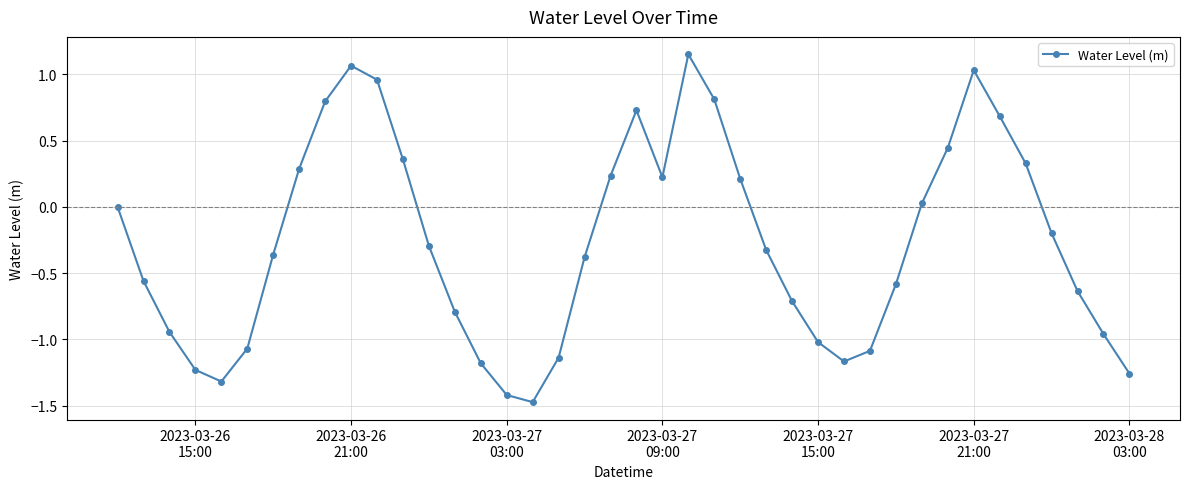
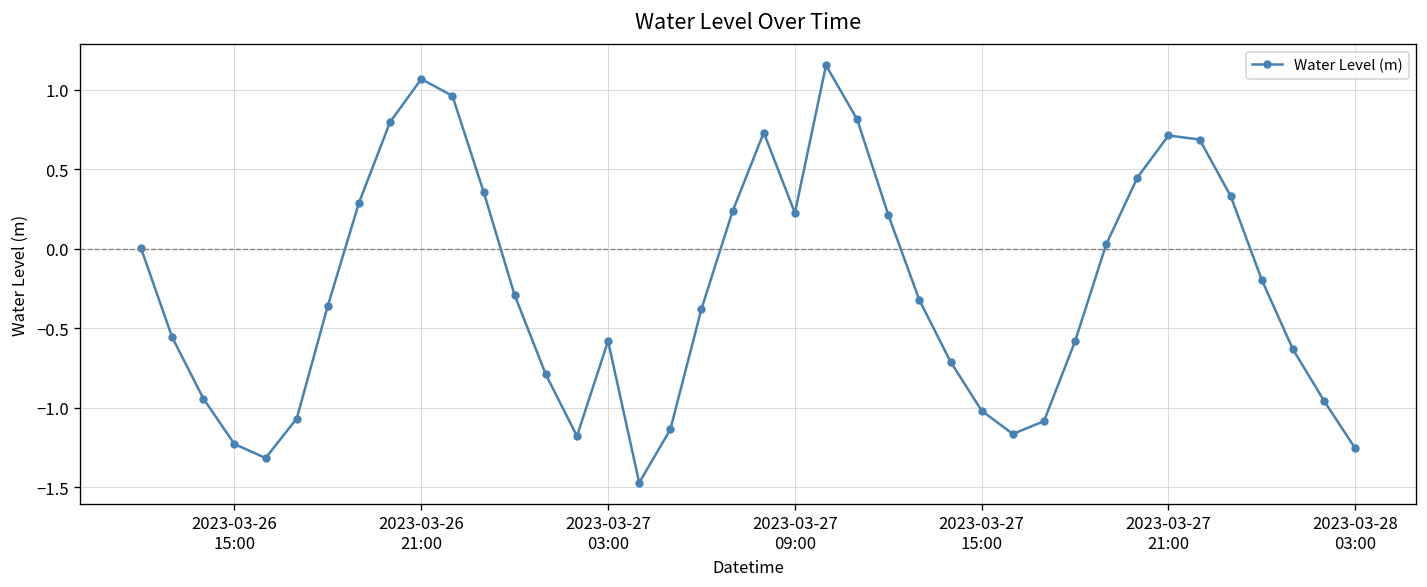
2023-03-27 03:00: -1.42 -> -0.58
2023-03-27 21:00: 1.03 -> 0.71
